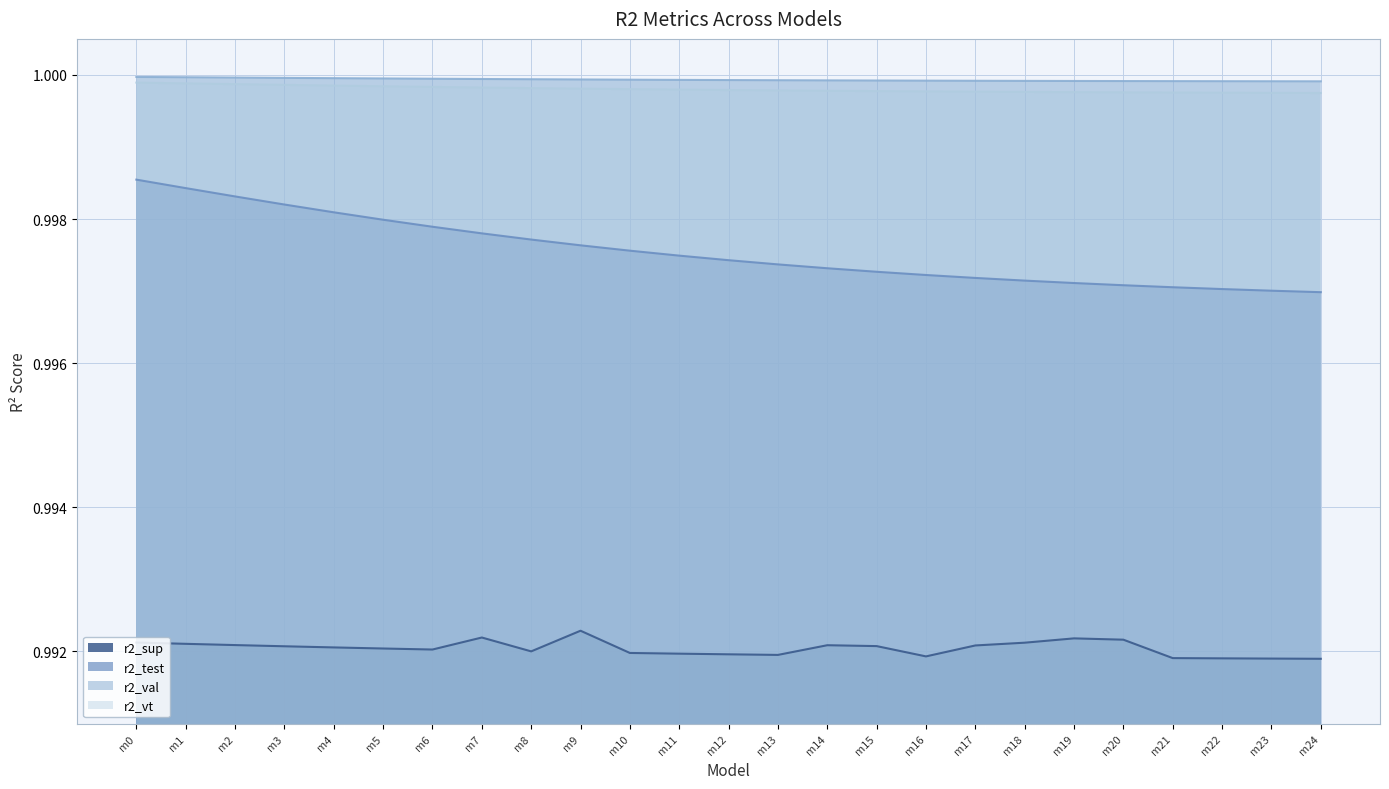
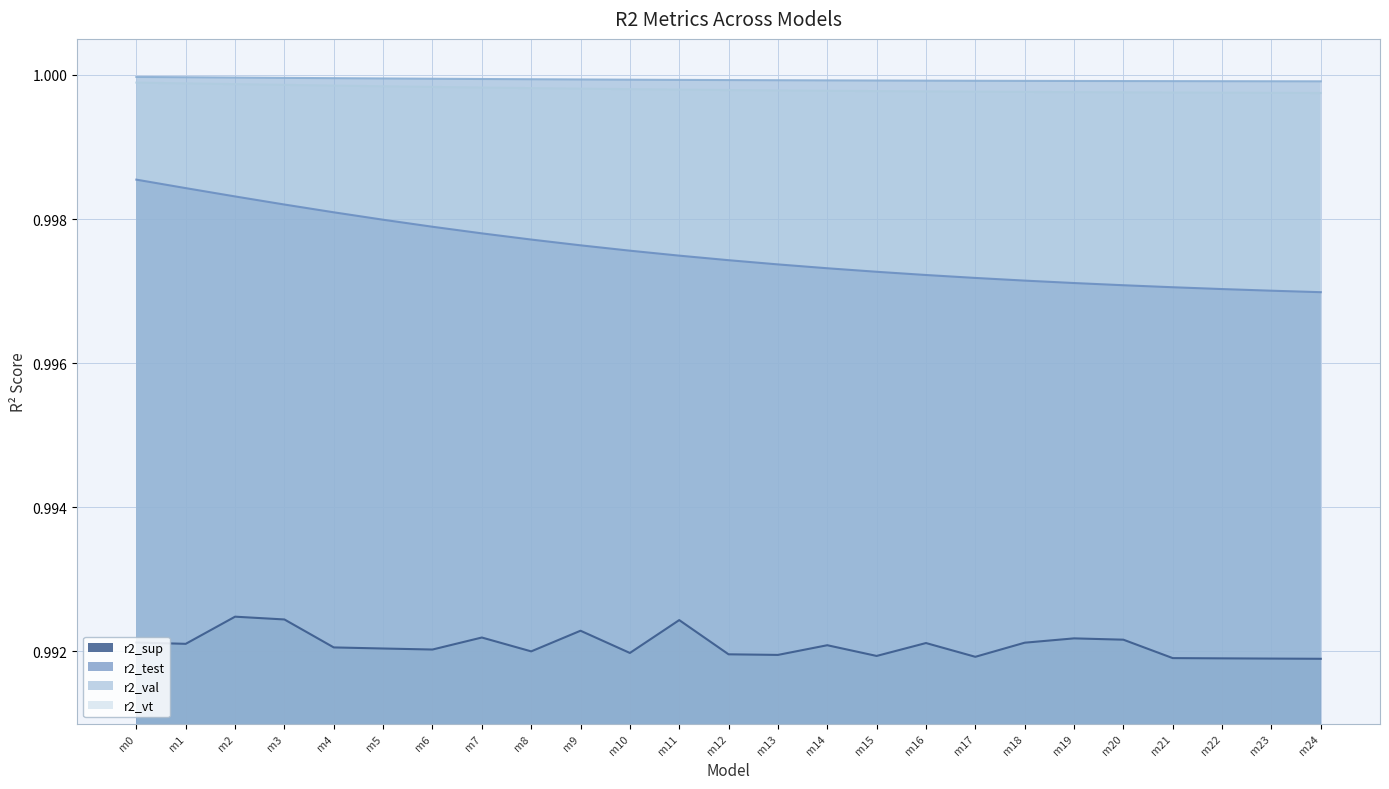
r2_sup, m2: 0.9921 -> 0.9925
r2_sup, m3: 0.9921 -> 0.9924
r2_sup, m11: 0.9920 -> 0.9924
r2_sup, m15: 0.9921 -> 0.9919
r2_sup, m16: 0.9919 -> 0.9921
r2_sup, m17: 0.9921 -> 0.9919
